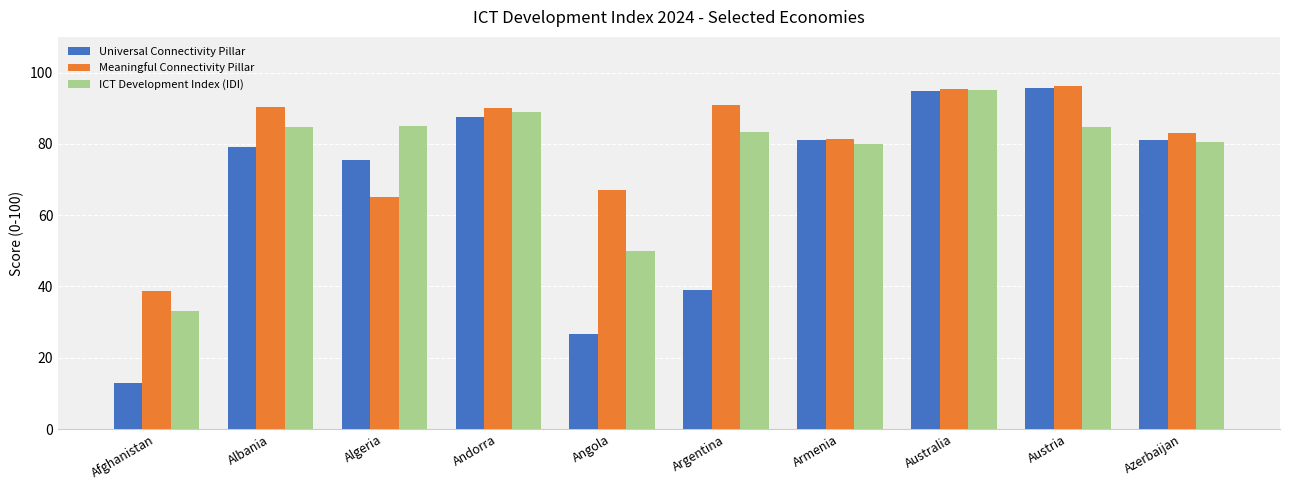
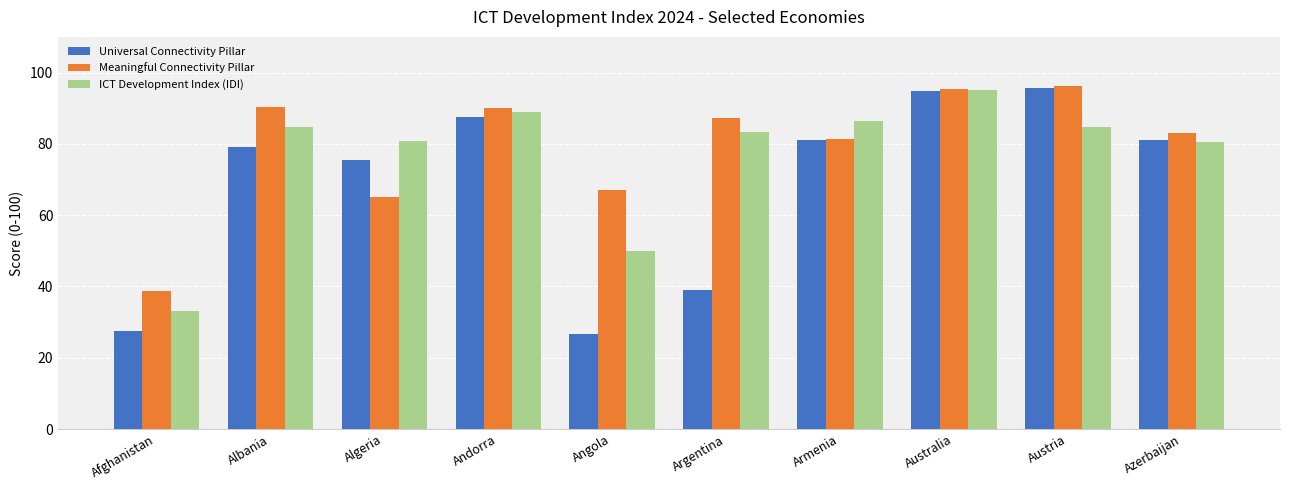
Universal Connectivity Pillar, Afghanistan: 13 -> 28
ICT Development Index (IDI), Algeria: 85 -> 81
Meaningful Connectivity Pillar, Argentina: 91 -> 87
ICT Development Index (IDI), Armenia: 80 -> 86
